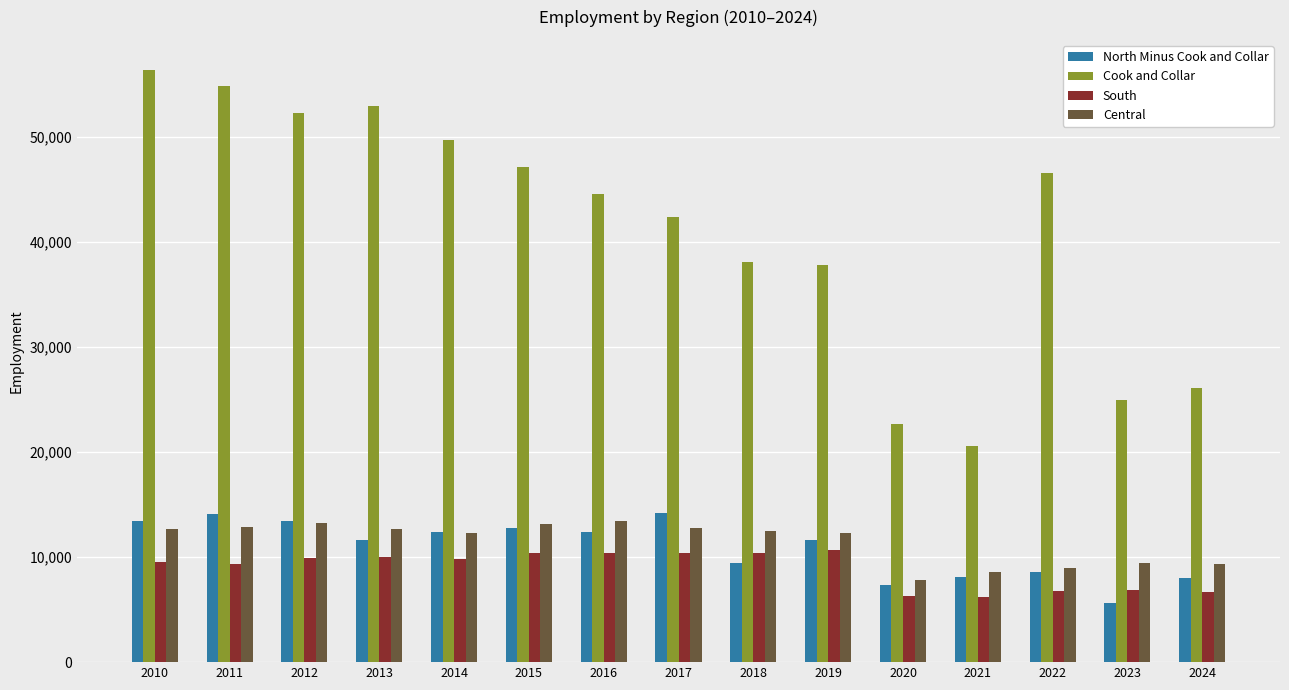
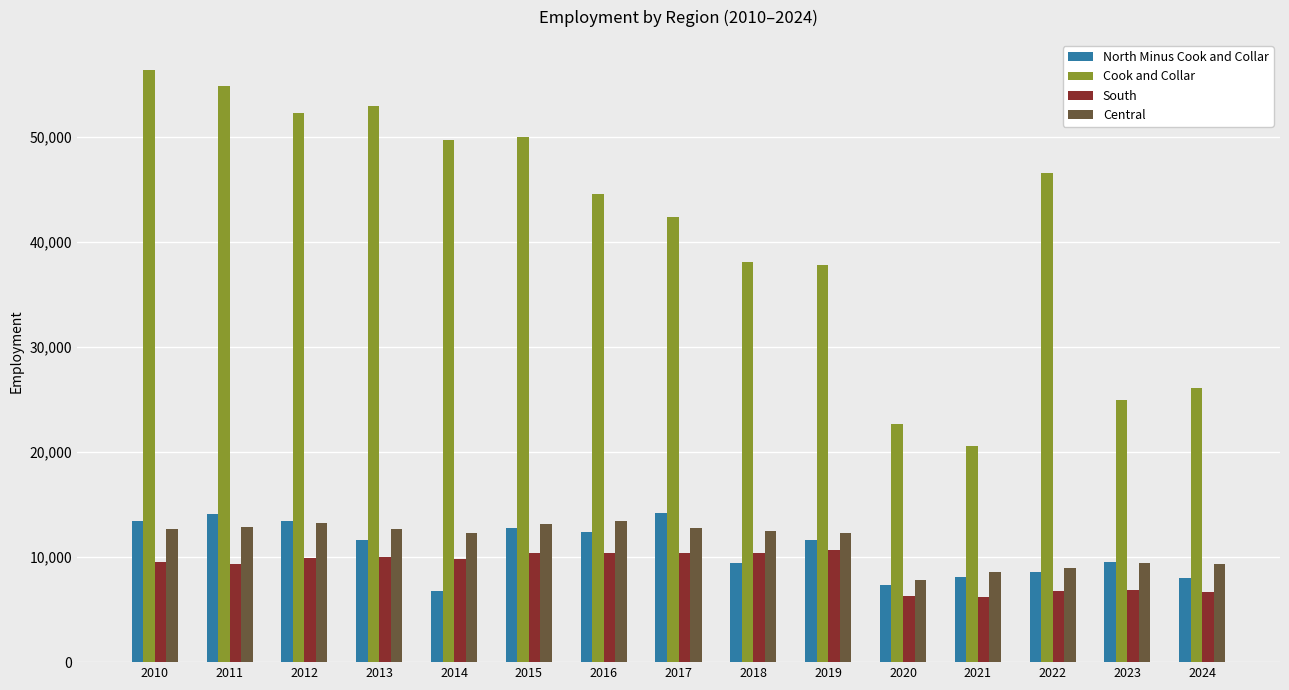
North Minus Cook and Collar, 2014: 12,400 -> 6,800
Cook and Collar, 2015: 47,200 -> 50,000
North Minus Cook and Collar, 2023: 5,600 -> 9,500
